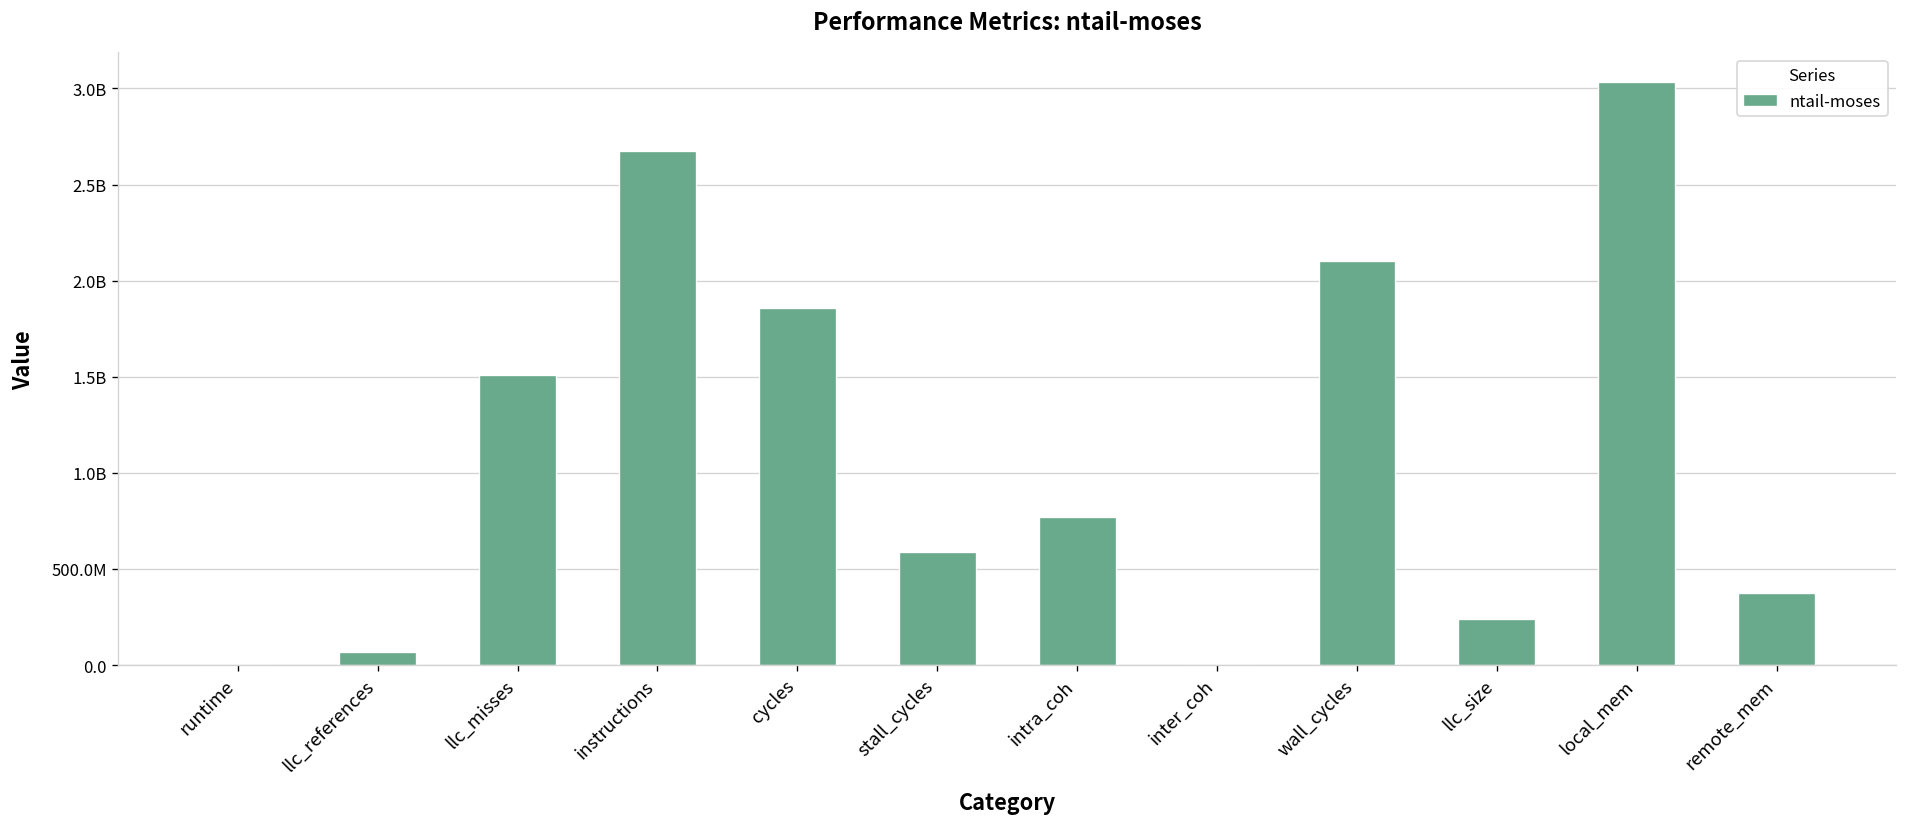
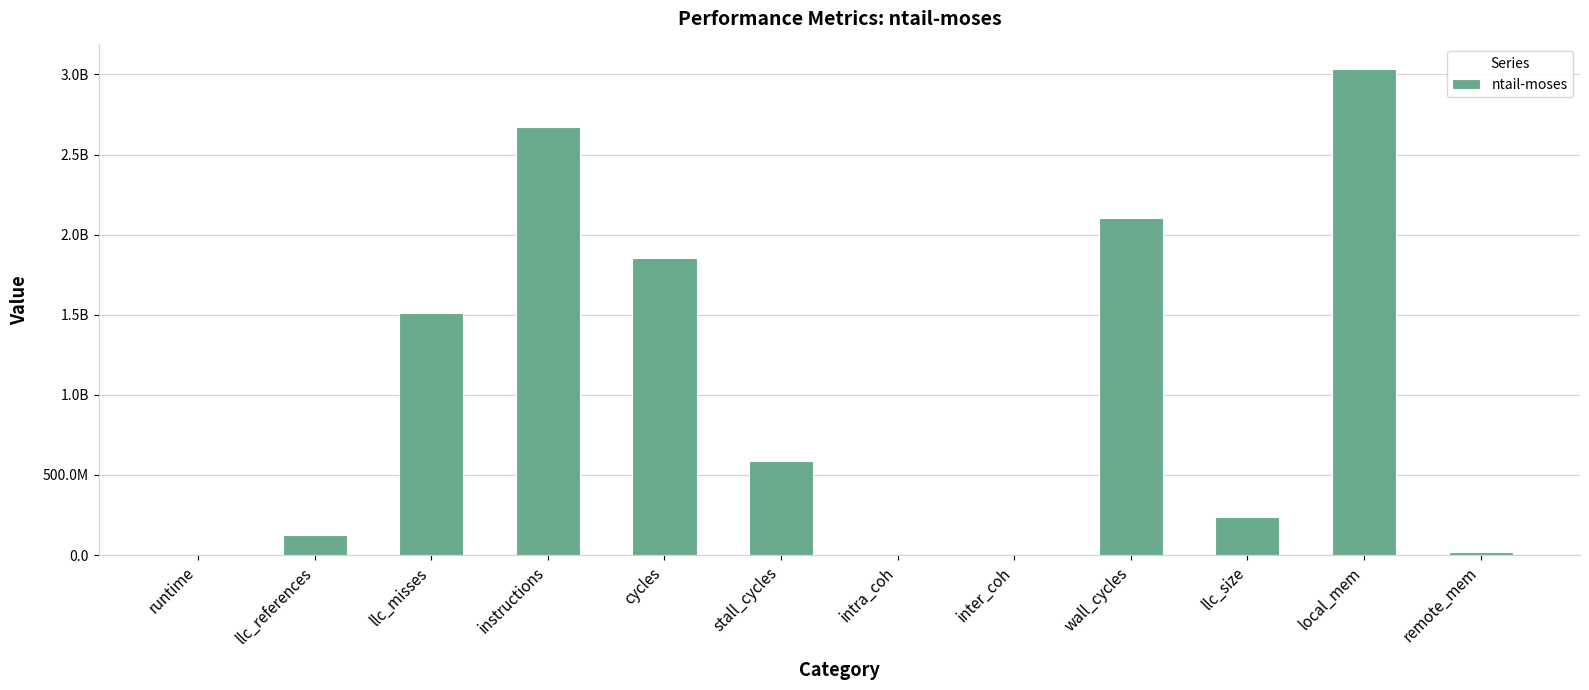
llc_references: 70000000 -> 130000000
intra_coh: 770000000 -> 0
remote_mem: 380000000 -> 20000000
